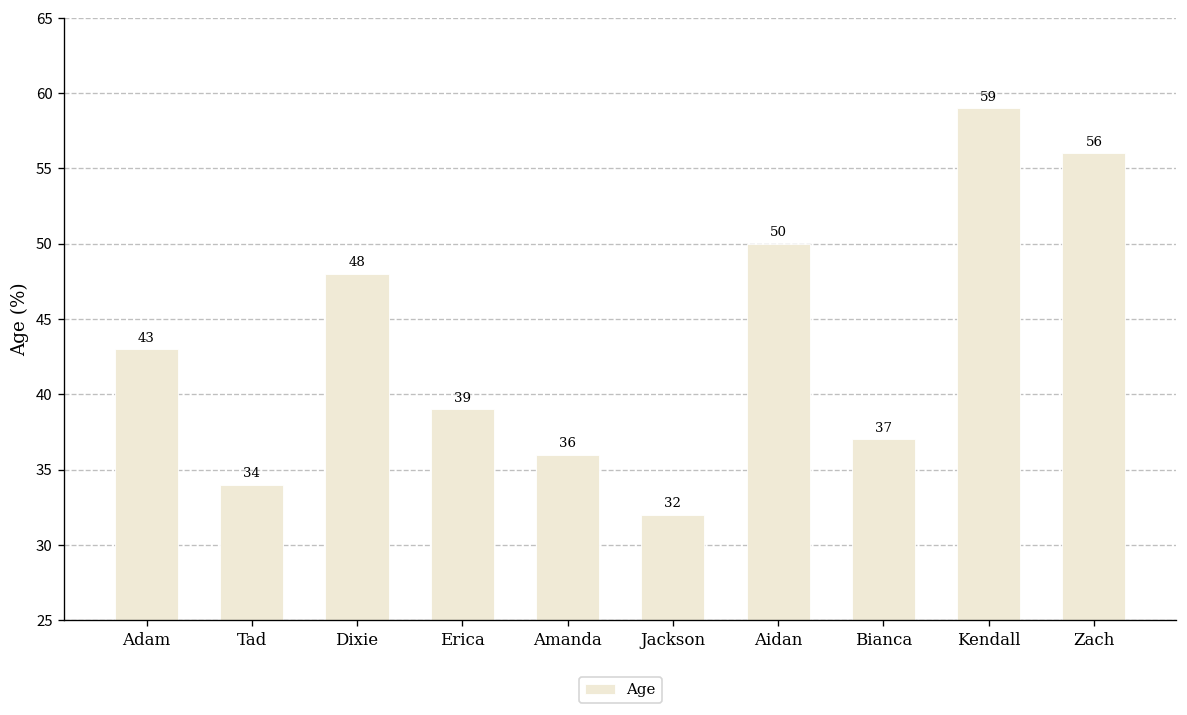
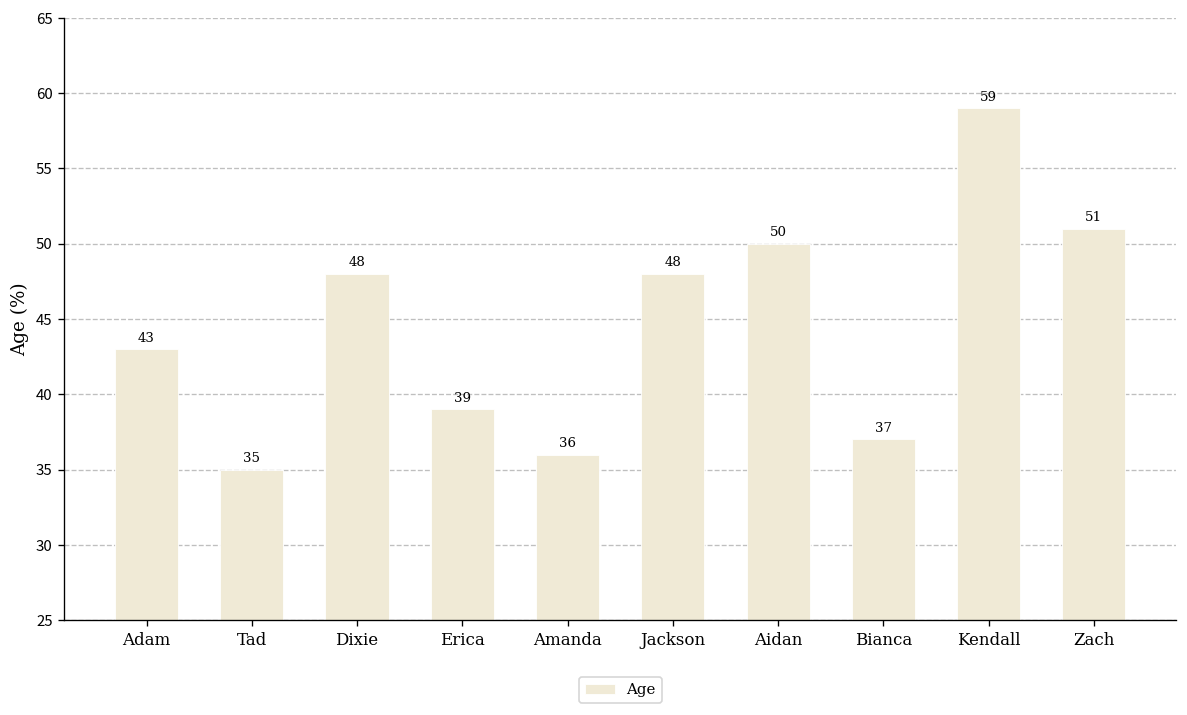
Tad: 34 -> 35
Jackson: 32 -> 48
Zach: 56 -> 51
